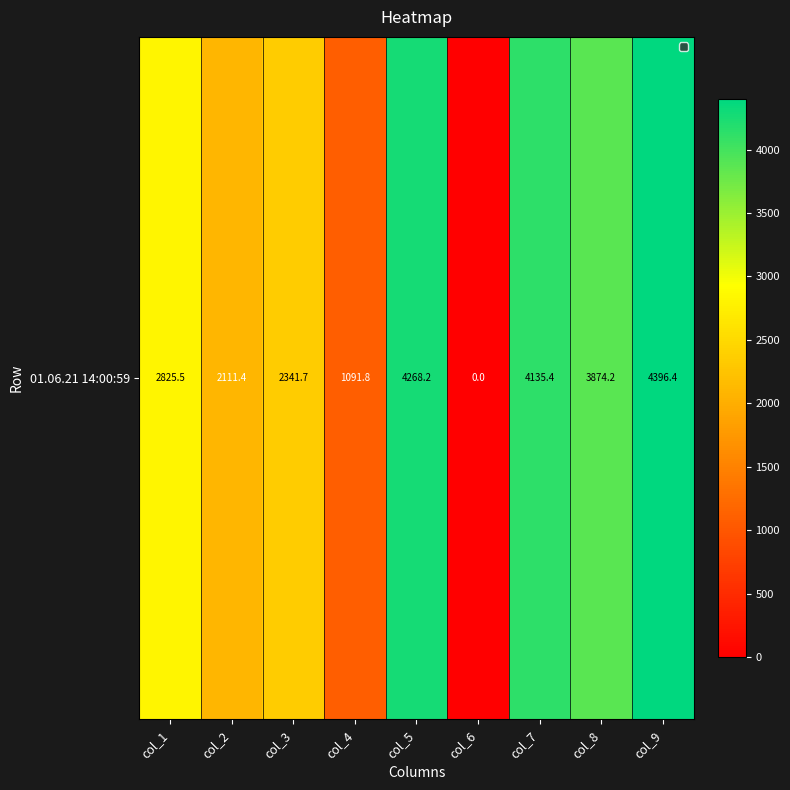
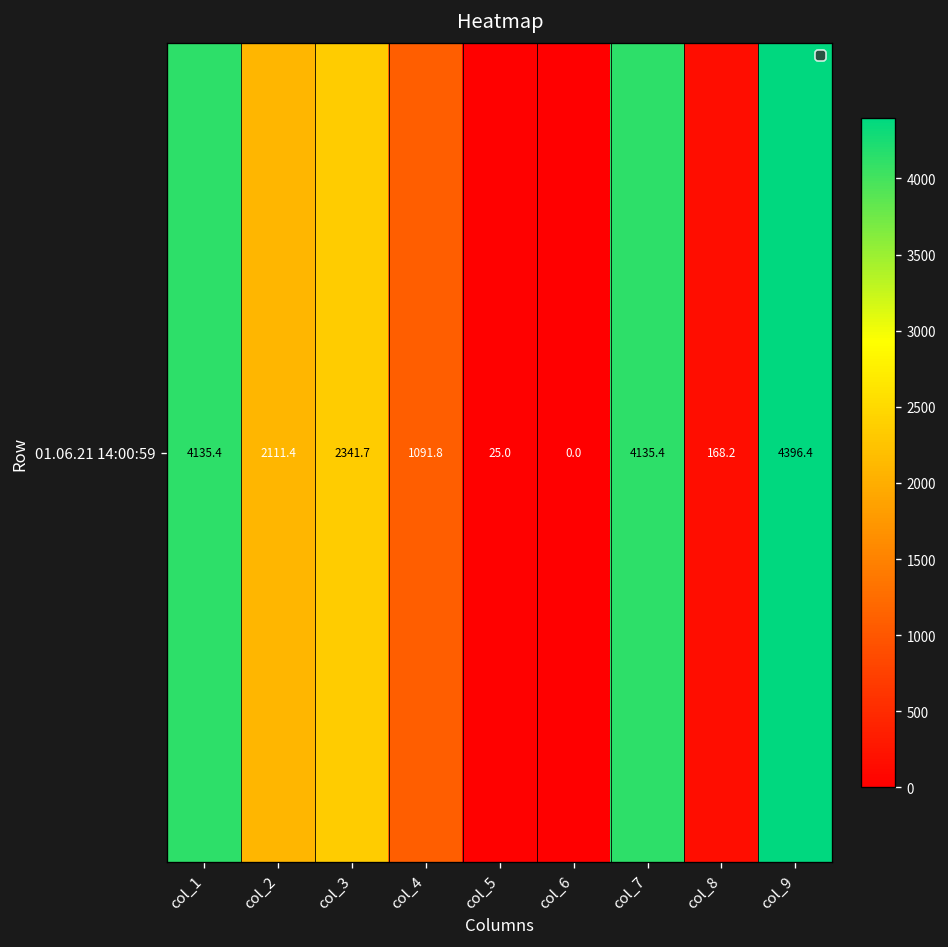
01.06.21 14:00:59, col_1: 2825.5 -> 4135.4
01.06.21 14:00:59, col_5: 4268.2 -> 25.0
01.06.21 14:00:59, col_8: 3874.2 -> 168.2
